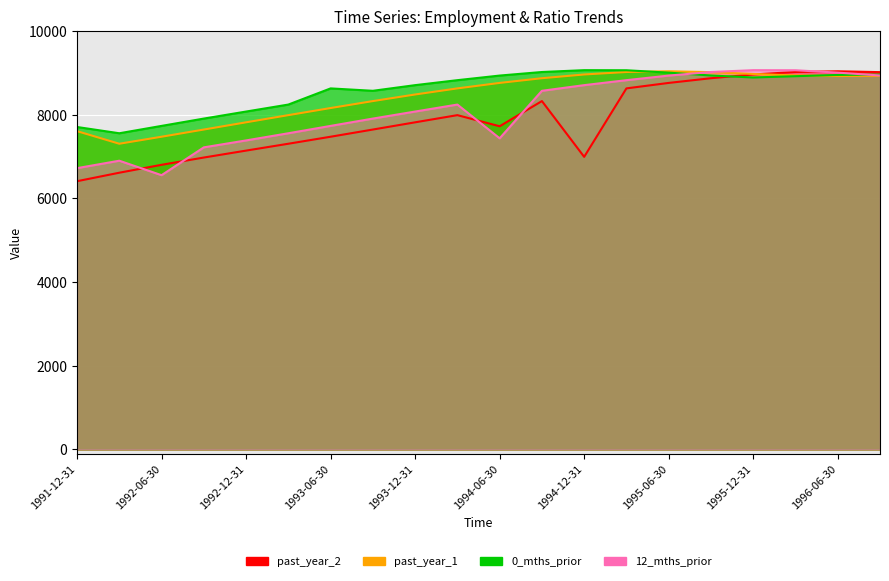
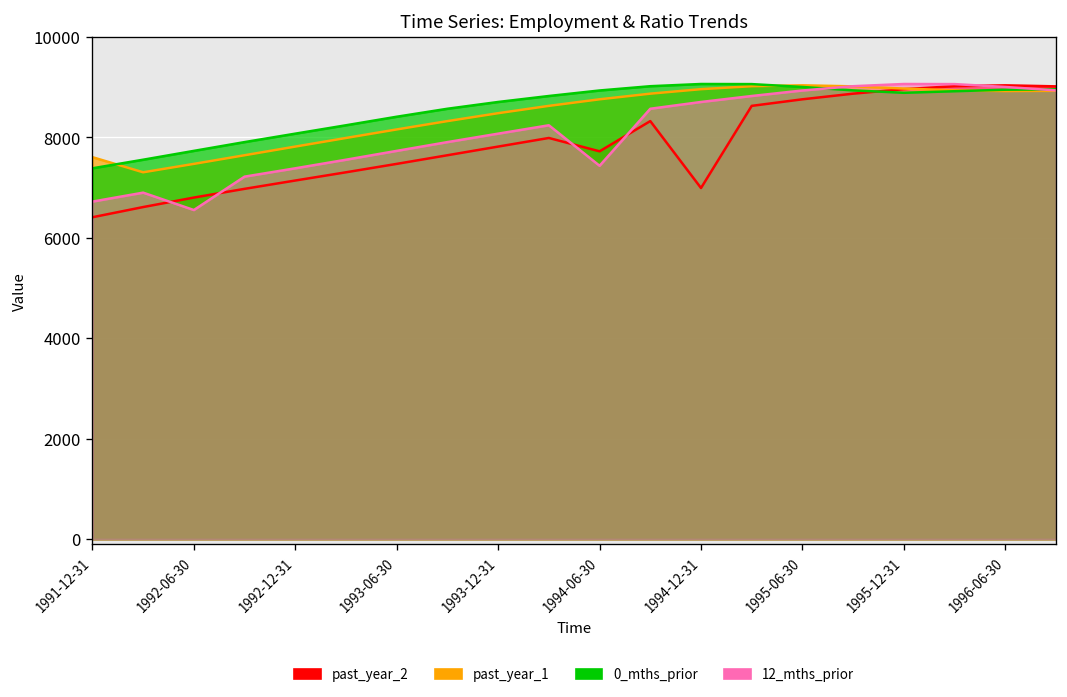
0_mths_prior, 1991-12-31: 7700 -> 7400
0_mths_prior, 1993-06-30: 8600 -> 8400
